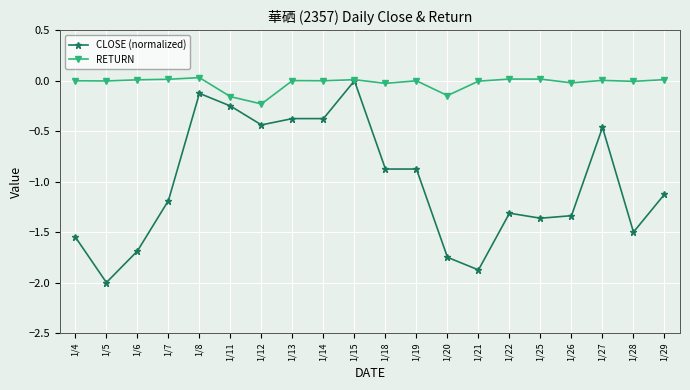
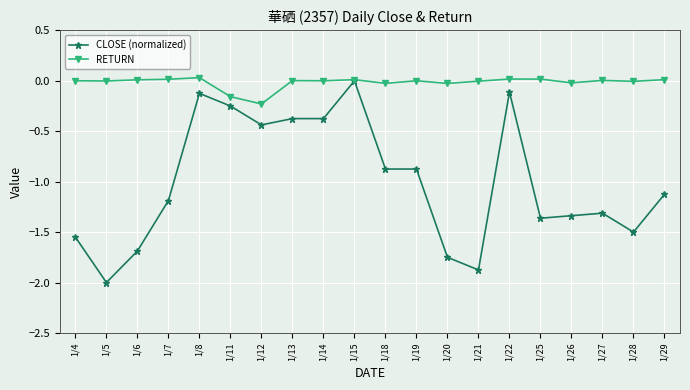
RETURN, 1/20: -0.15 -> -0.03
CLOSE (normalized), 1/22: -1.31 -> -0.11
CLOSE (normalized), 1/27: -0.46 -> -1.31
